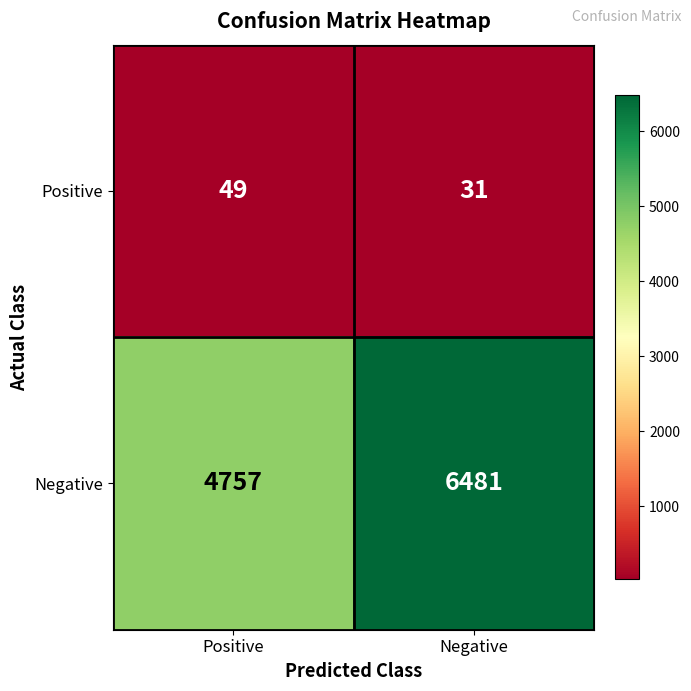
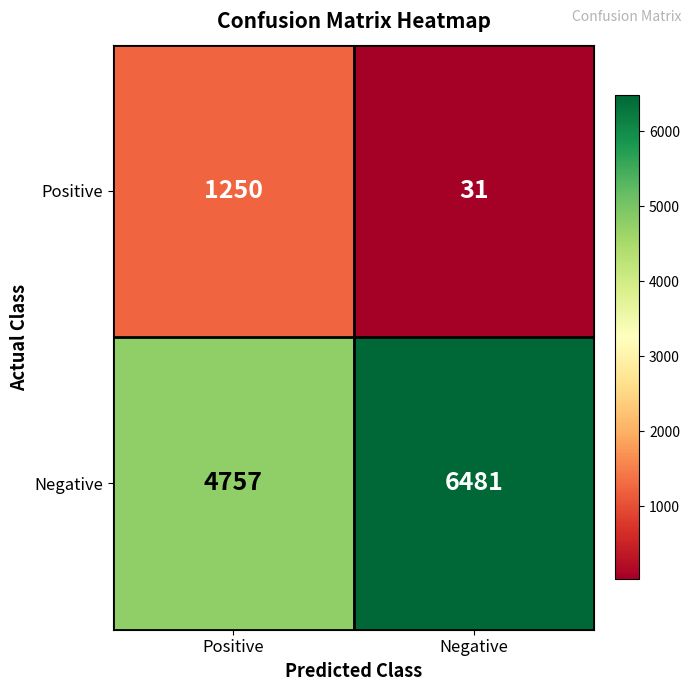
Positive, Positive: 49 -> 1250
